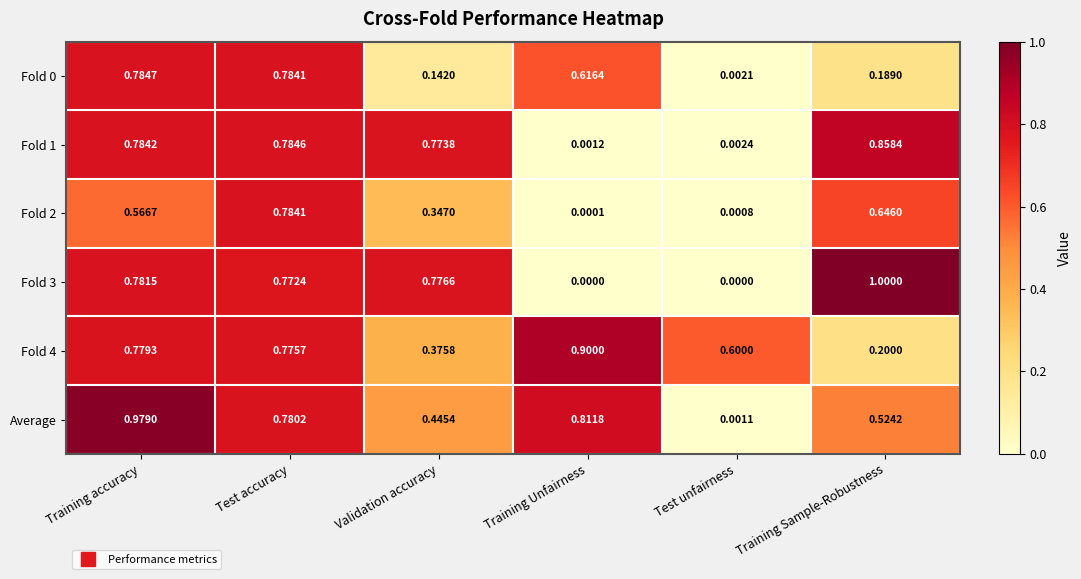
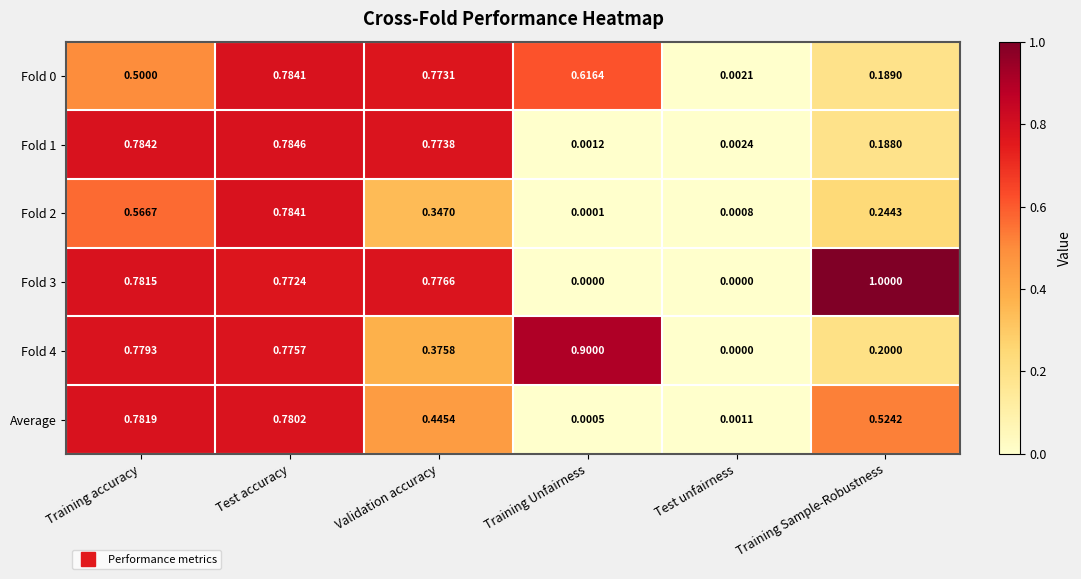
Fold 0, Training accuracy: 0.7847 -> 0.5000
Fold 0, Validation accuracy: 0.1420 -> 0.7731
Fold 1, Training Sample-Robustness: 0.8584 -> 0.1880
Fold 2, Training Sample-Robustness: 0.6460 -> 0.2443
Fold 4, Test unfairness: 0.6000 -> 0.0000
Average, Training accuracy: 0.9790 -> 0.7819
Average, Training Unfairness: 0.8118 -> 0.0005
